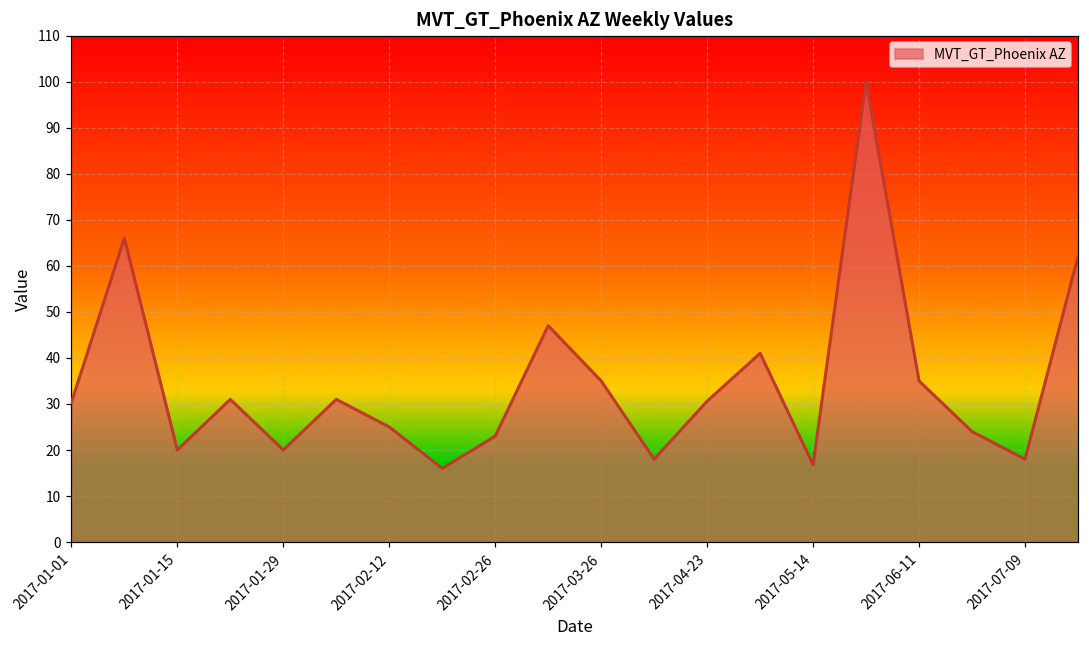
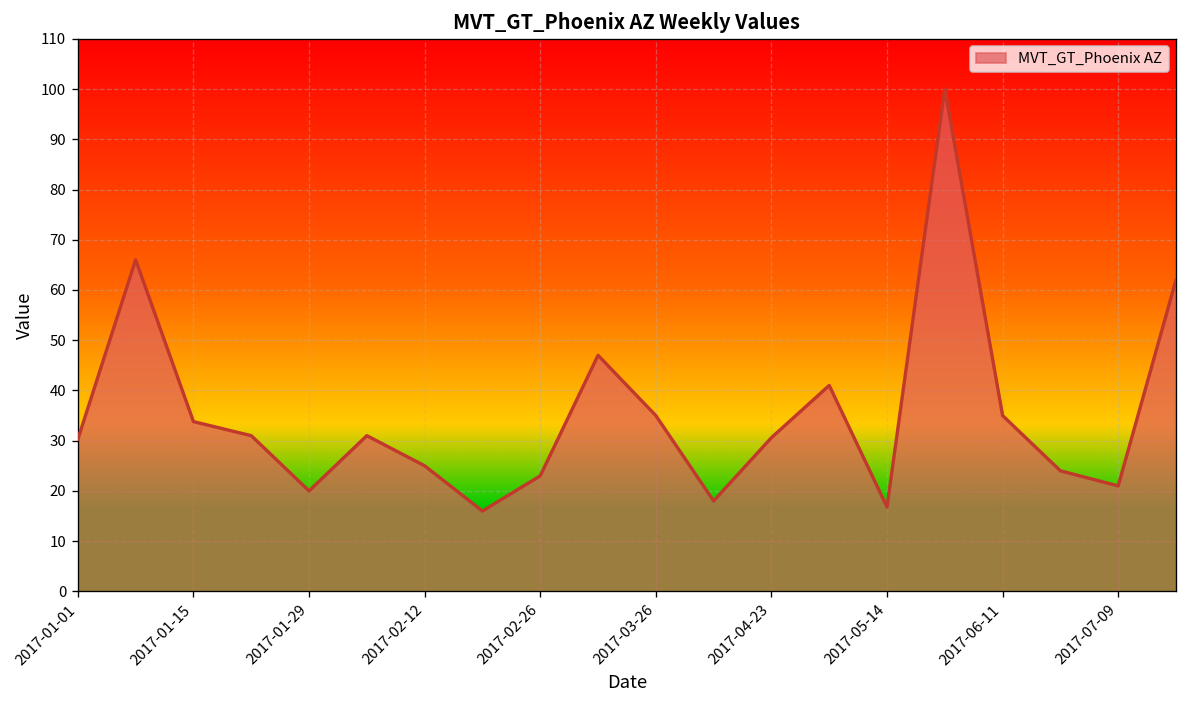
2017-01-15: 20 -> 34
2017-07-09: 18 -> 21
